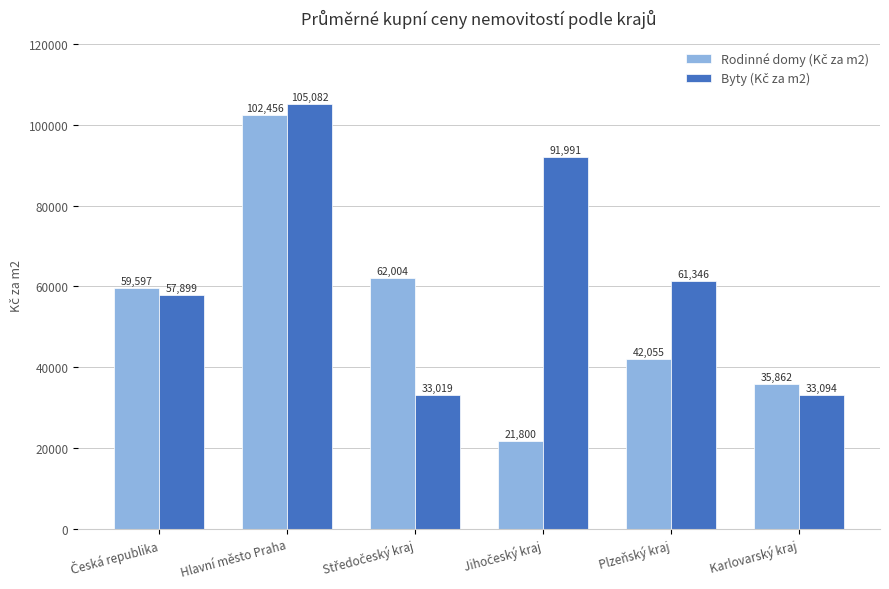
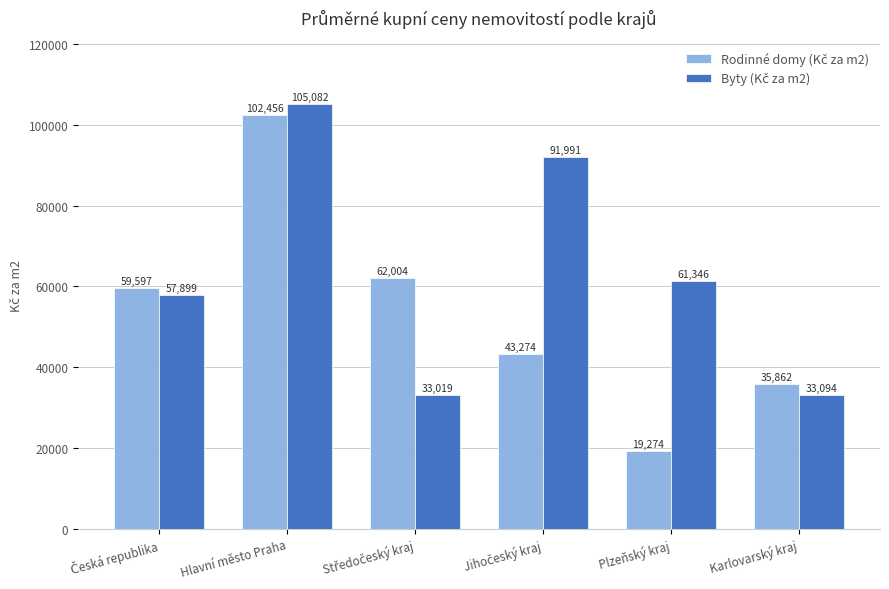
Rodinné domy (Kč za m2), Jihočeský kraj: 21,800 -> 43,274
Rodinné domy (Kč za m2), Plzeňský kraj: 42,055 -> 19,274
